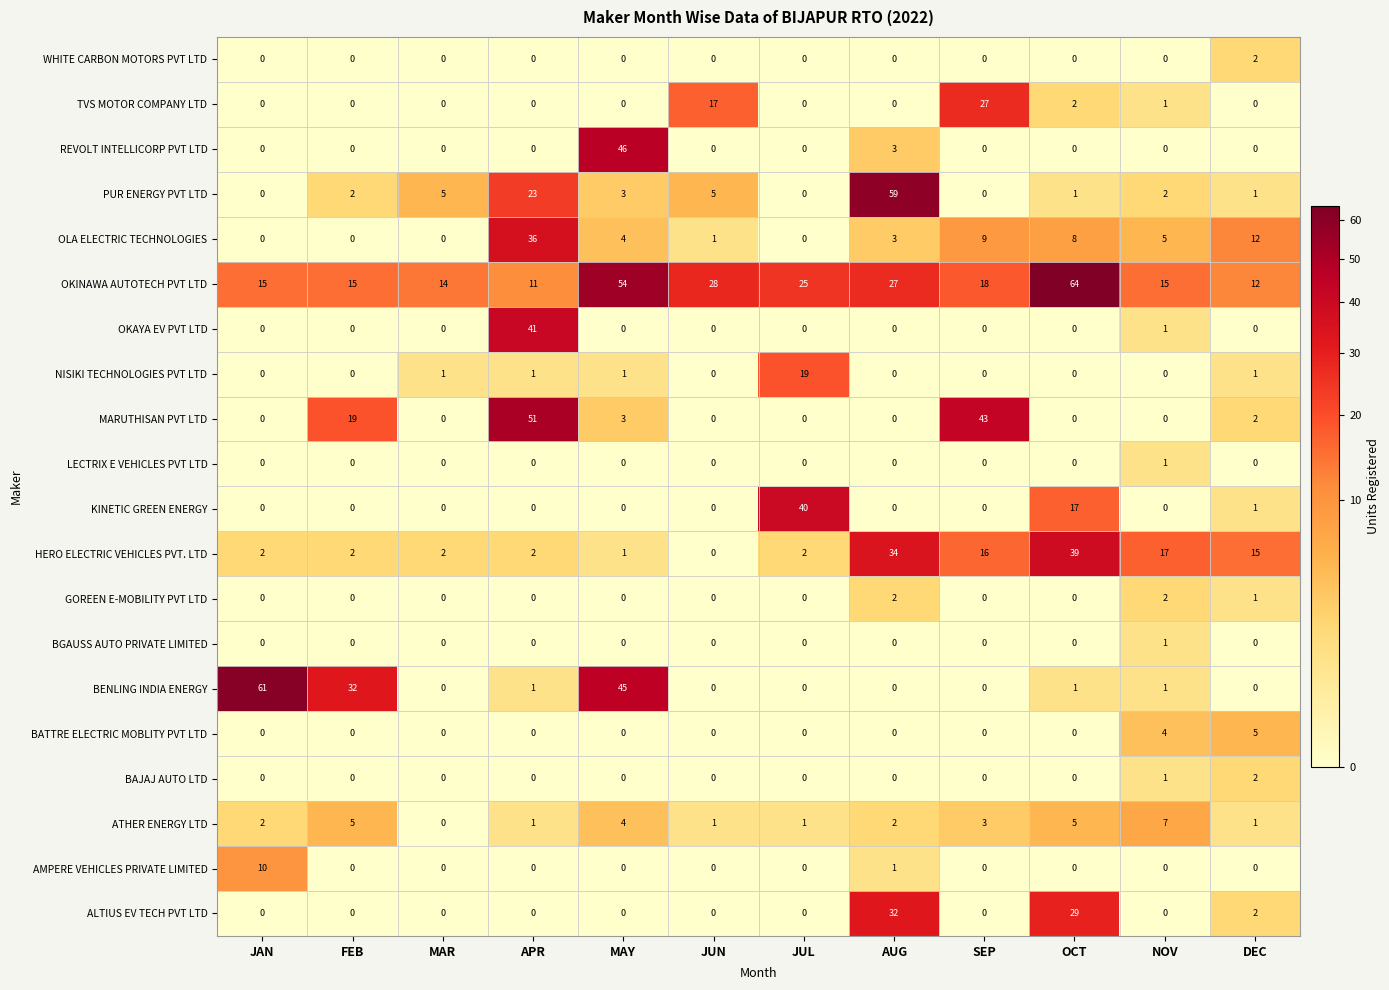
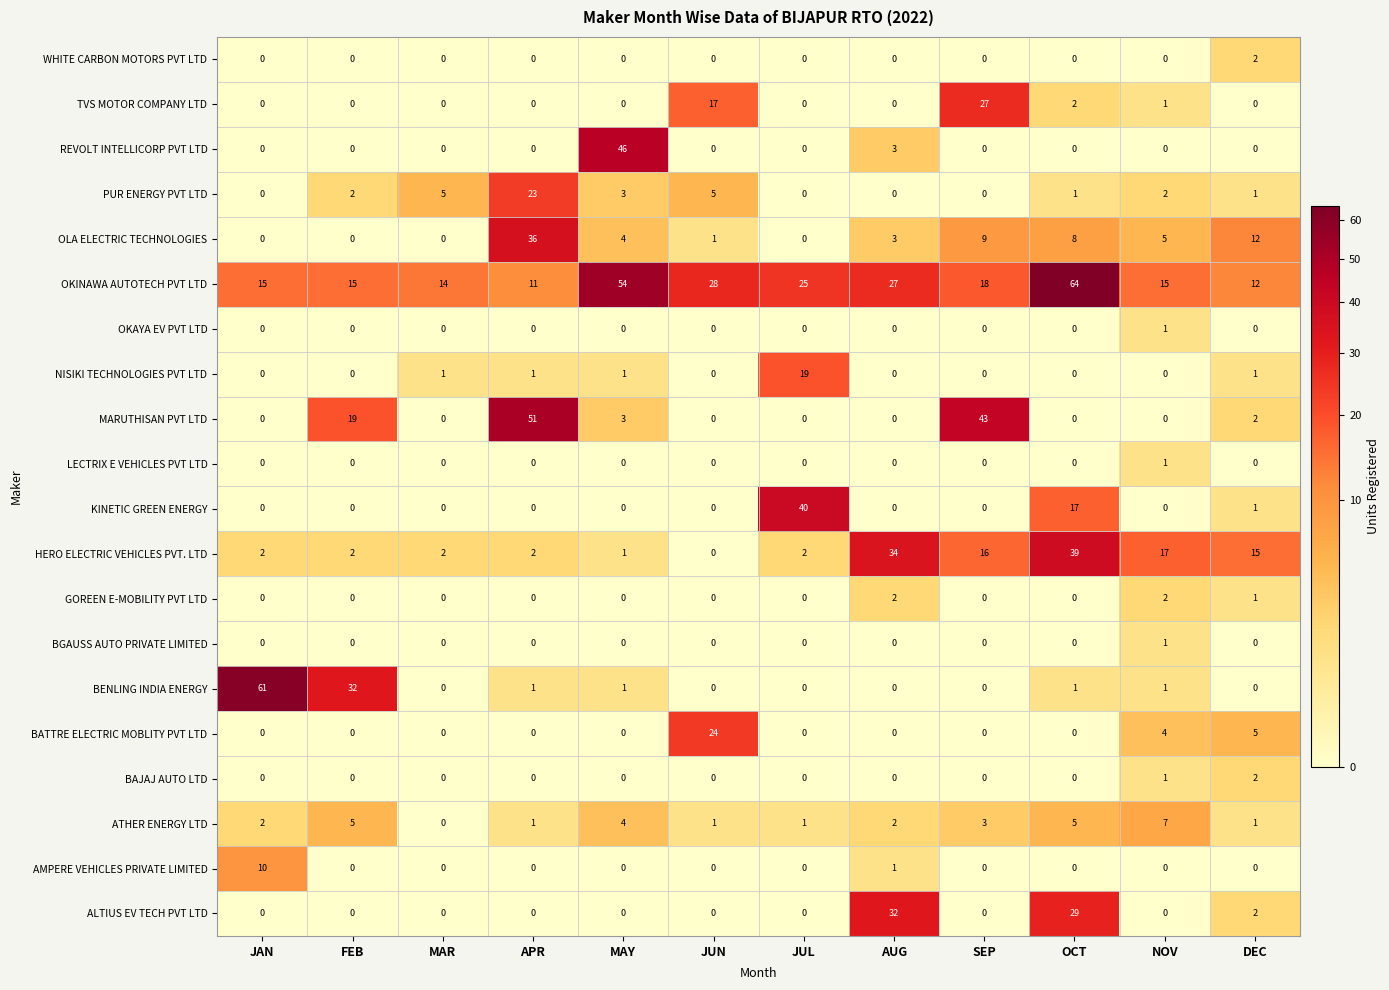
PUR ENERGY PVT LTD, AUG: 59 -> 0
OKAYA EV PVT LTD, APR: 41 -> 0
BENLING INDIA ENERGY, MAY: 45 -> 1
BATTRE ELECTRIC MOBLITY PVT LTD, JUN: 0 -> 24
